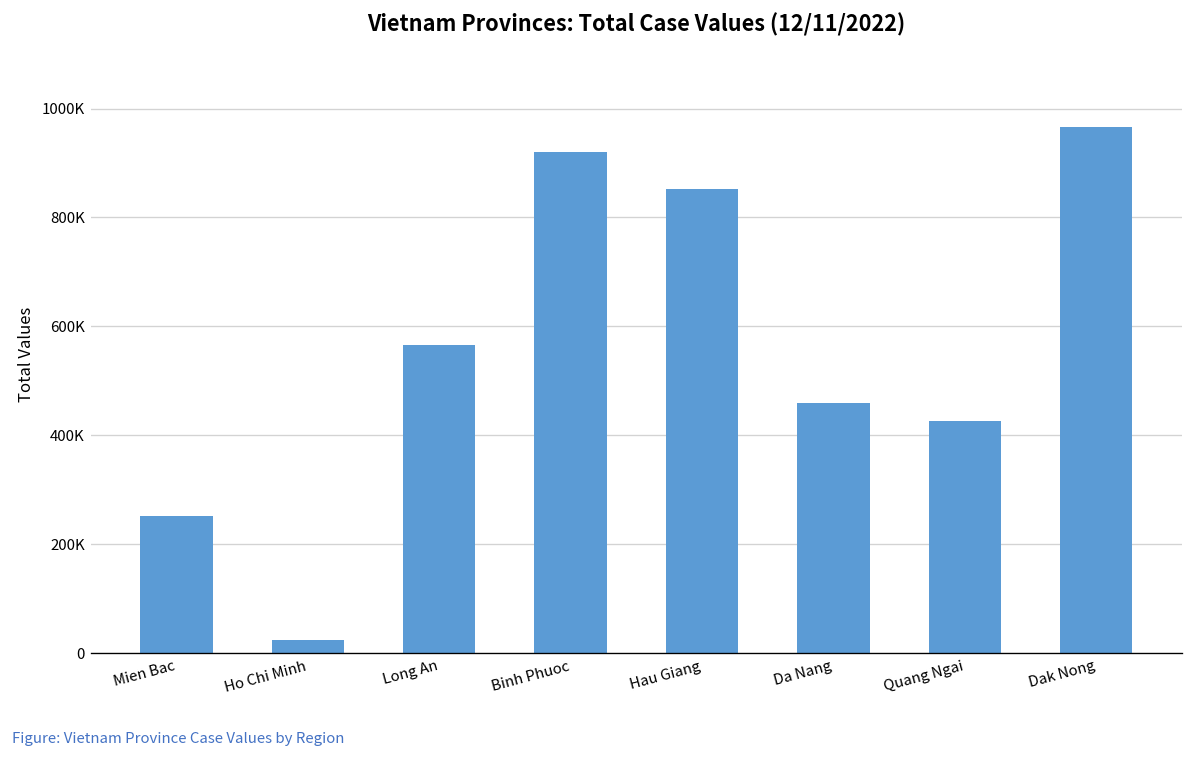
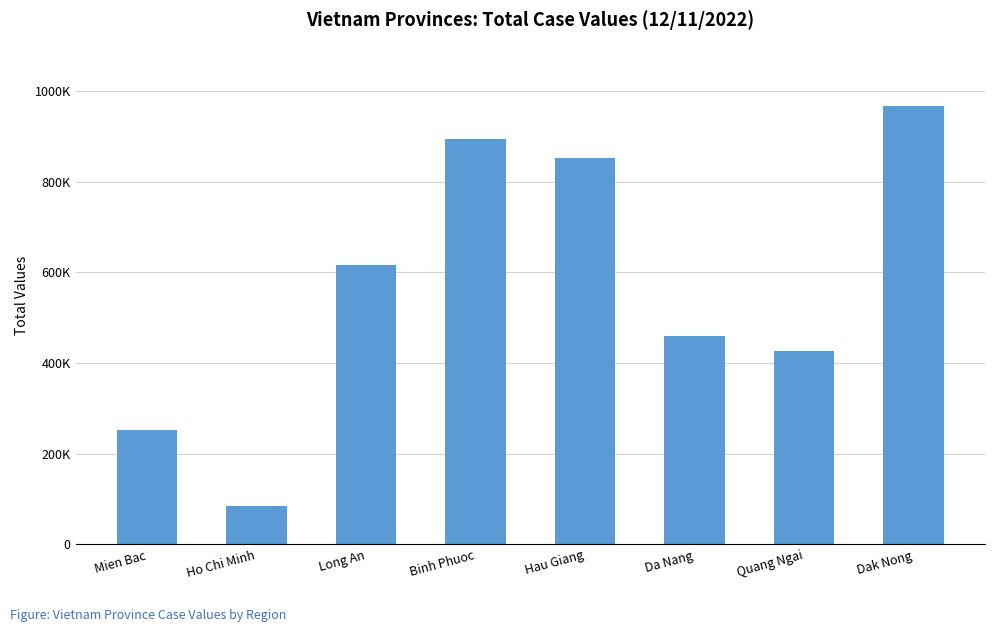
Ho Chi Minh: 20000 -> 80000
Long An: 570000 -> 620000
Binh Phuoc: 920000 -> 890000
